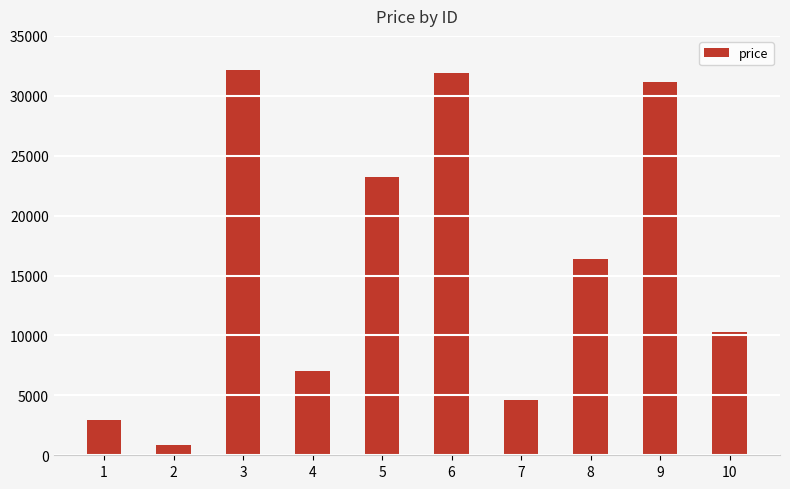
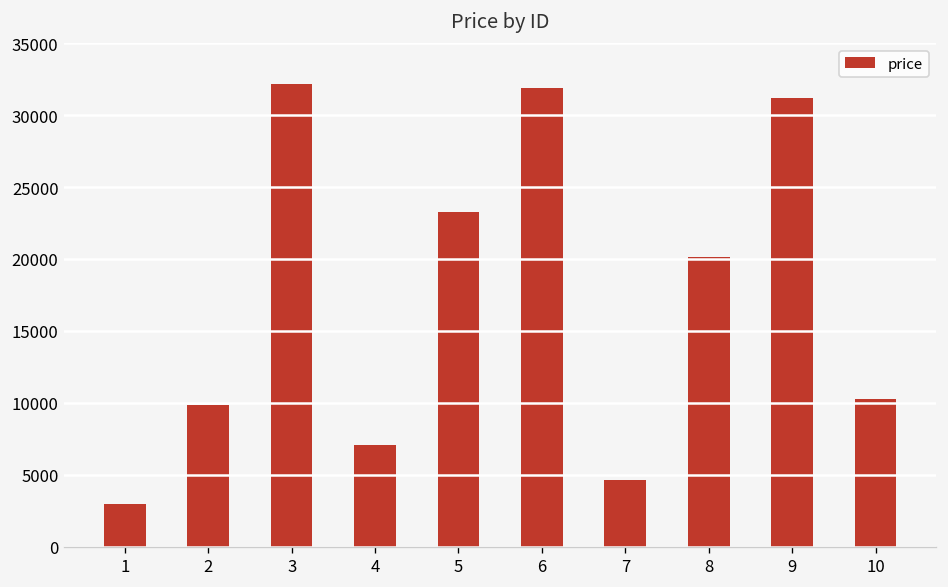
2: 800 -> 9900
8: 16400 -> 20200
